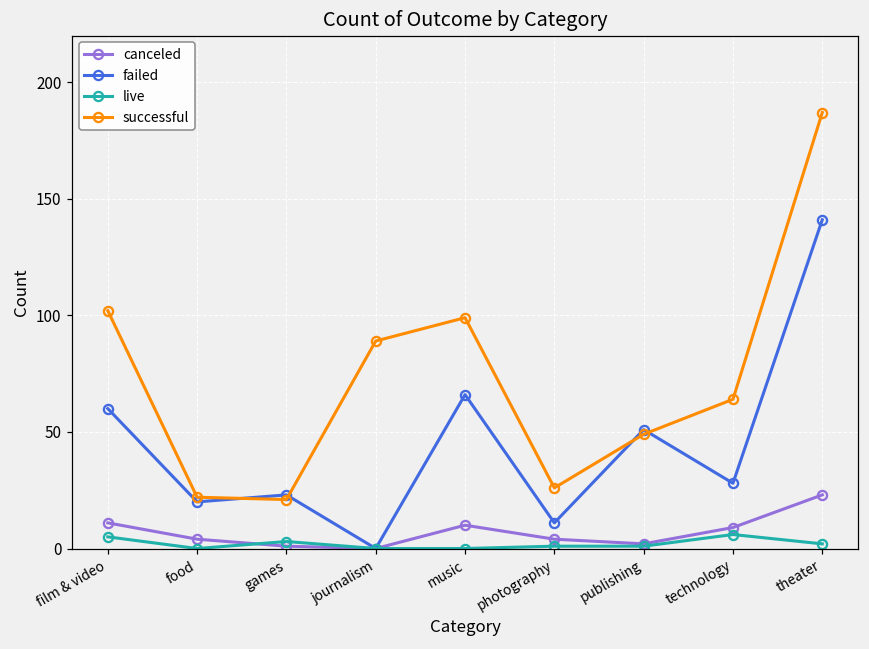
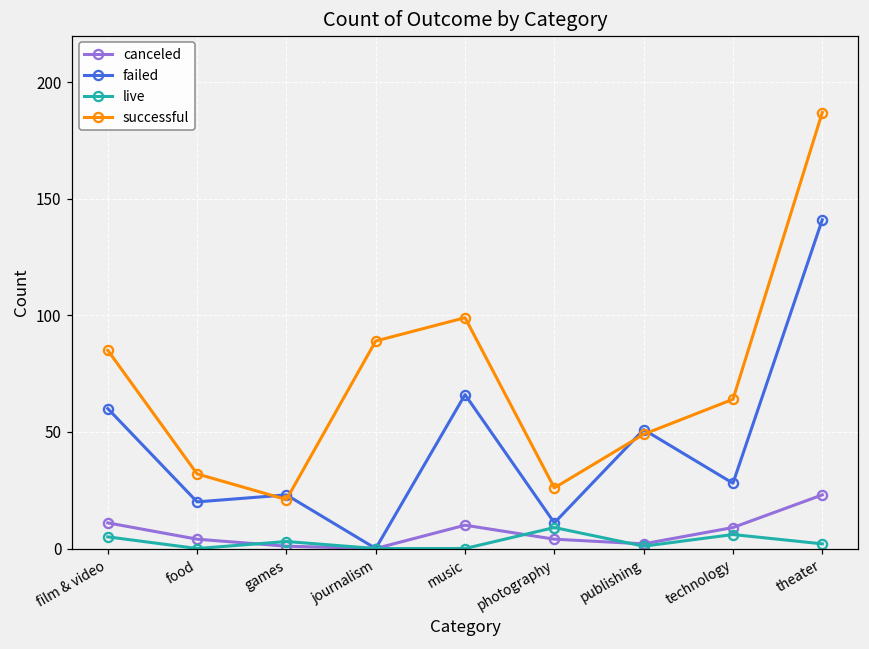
successful, film & video: 102 -> 85
successful, food: 22 -> 32
live, photography: 1 -> 9
